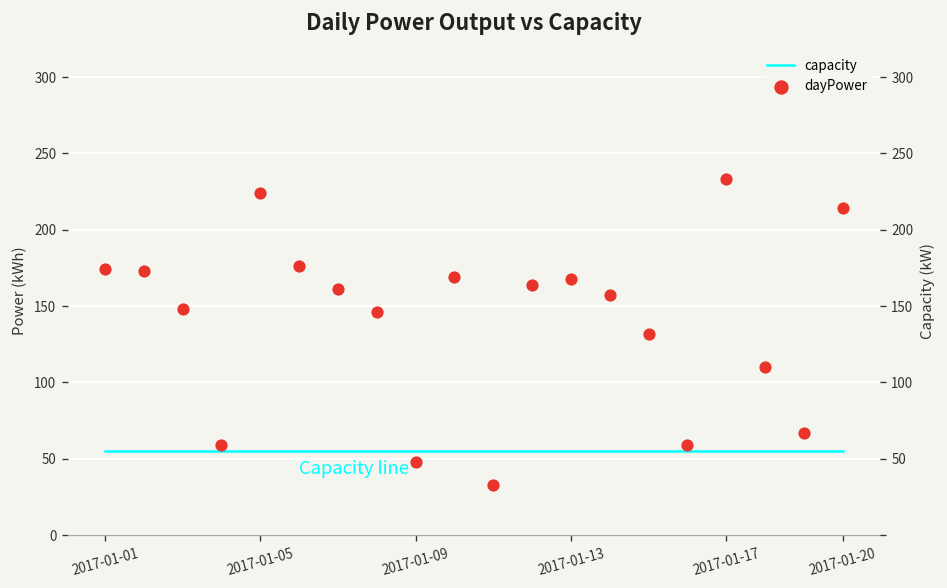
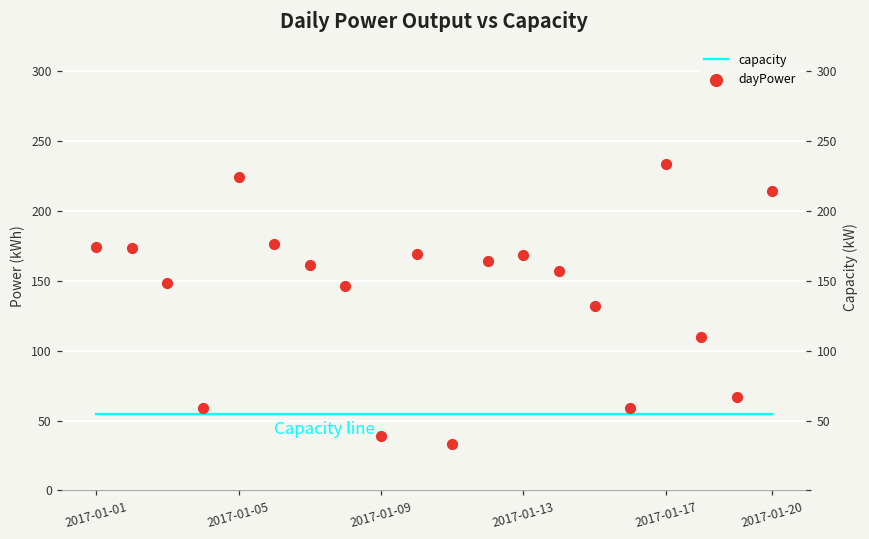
dayPower, 2017-01-09: 48 -> 39
